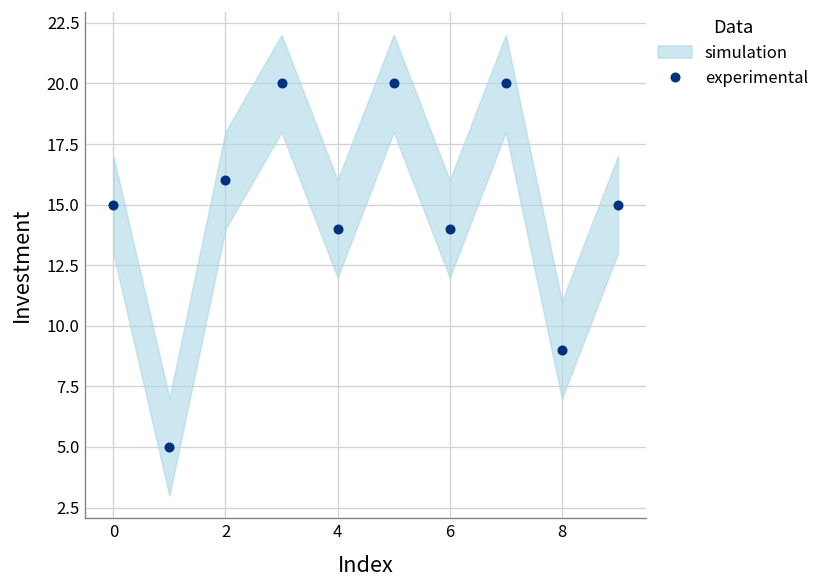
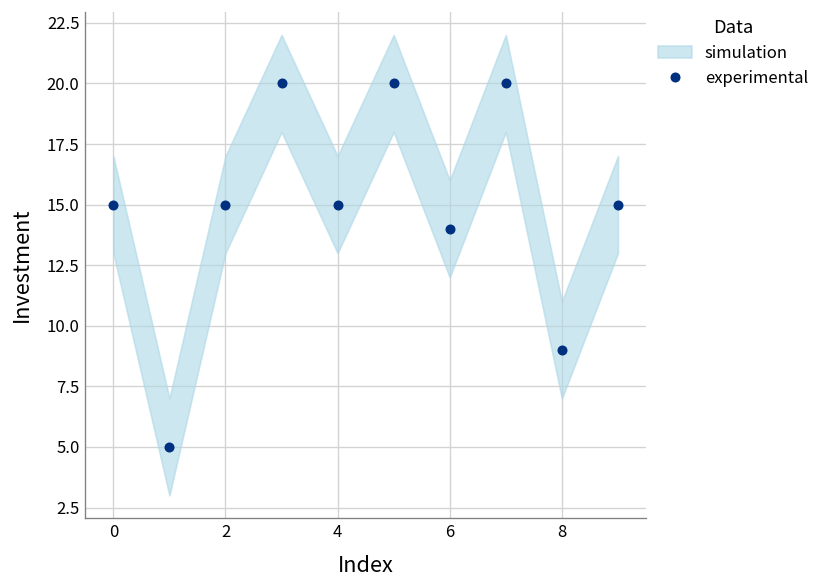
experimental, 2: 16 -> 15
experimental, 4: 14 -> 15
